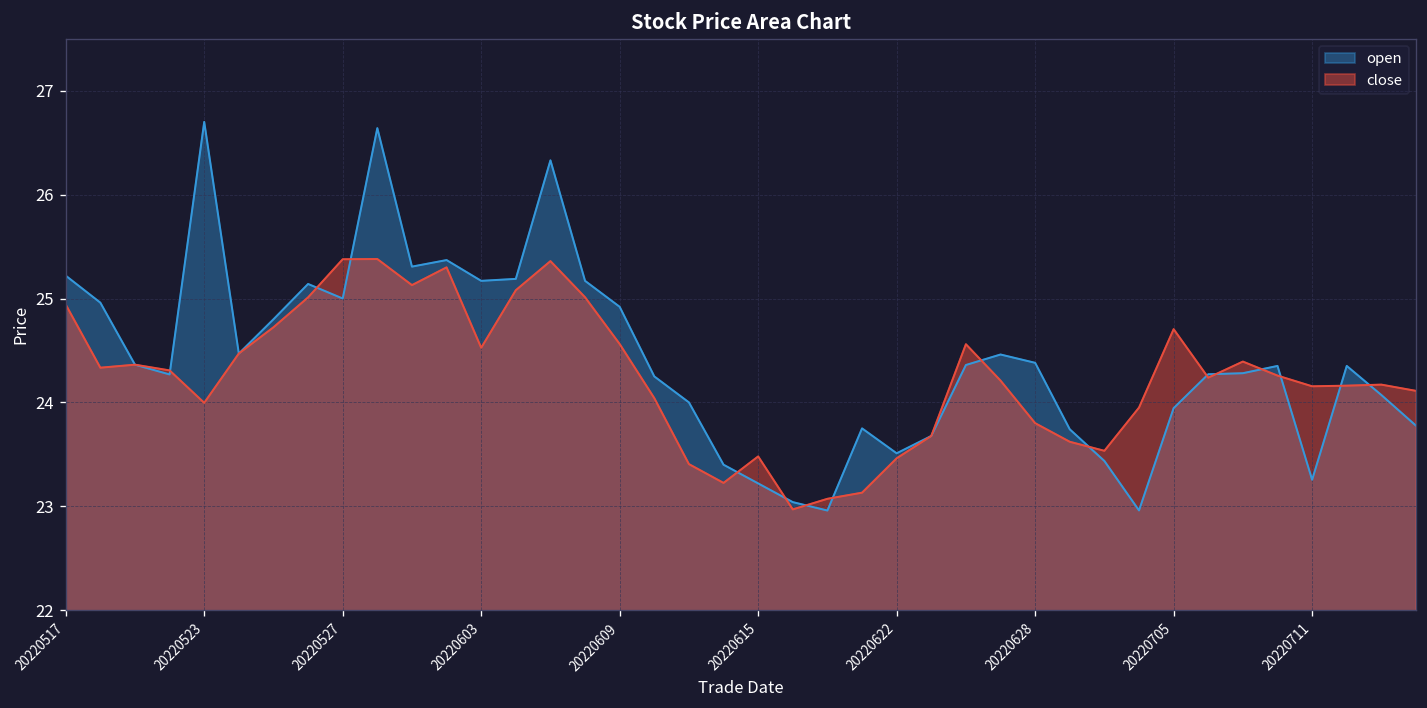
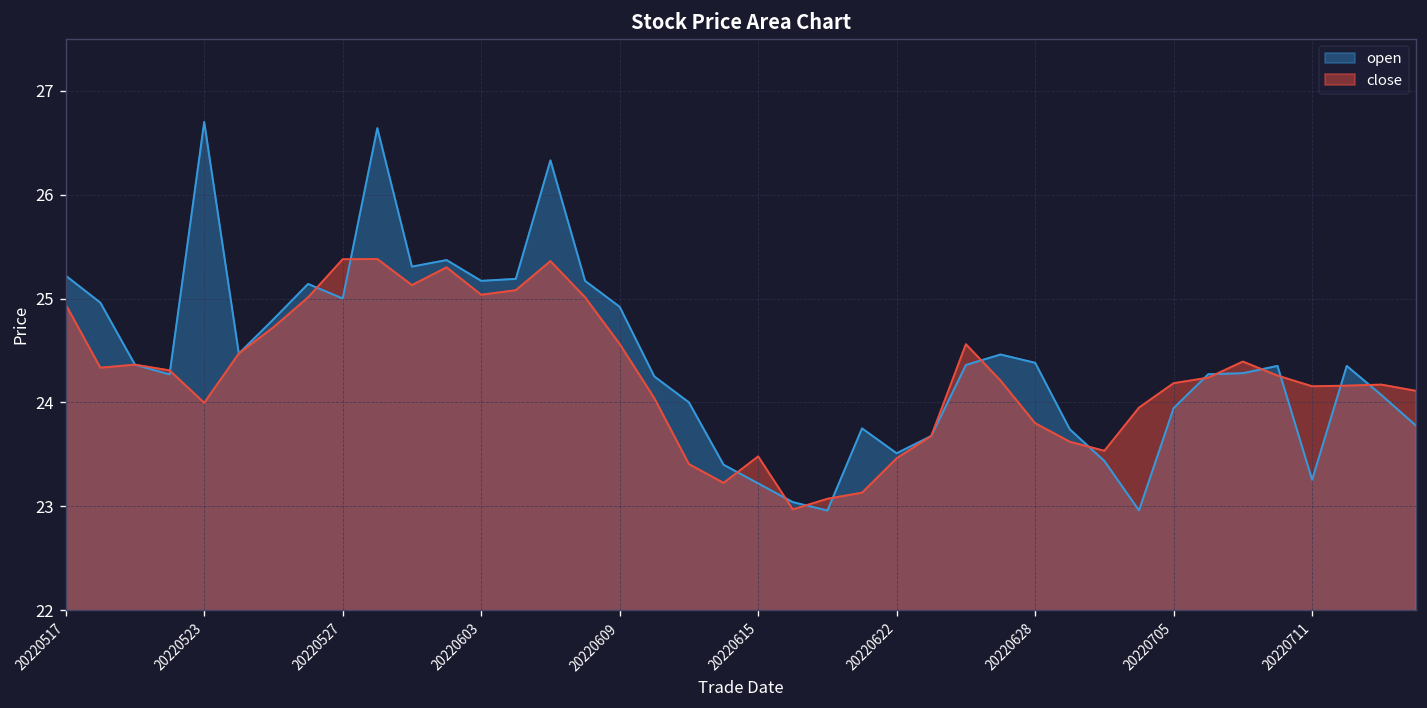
close, 20220603: 24.5 -> 25.0
close, 20220705: 24.7 -> 24.2
